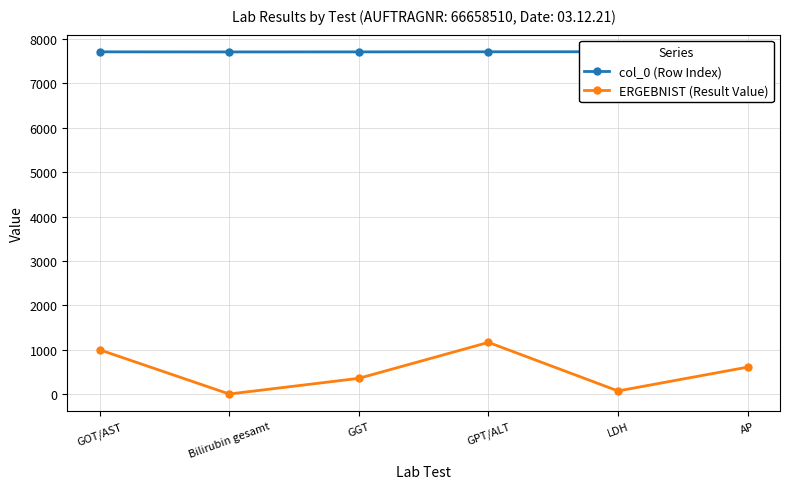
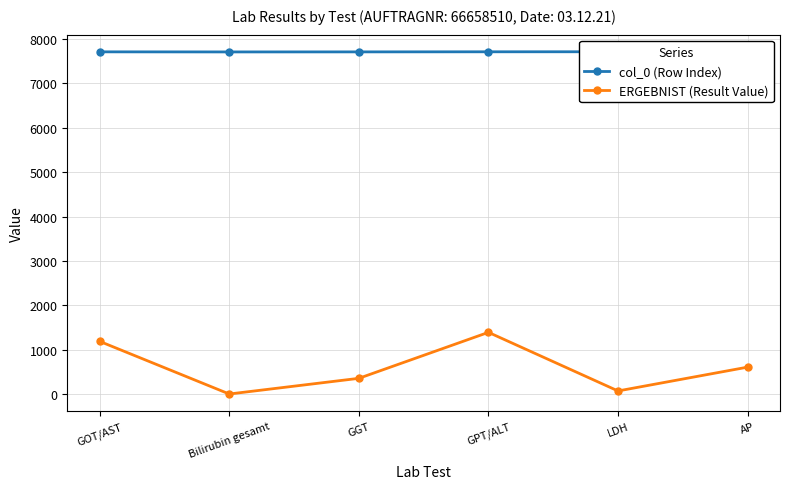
ERGEBNIST (Result Value), GOT/AST: 1000 -> 1200
ERGEBNIST (Result Value), GPT/ALT: 1200 -> 1400
